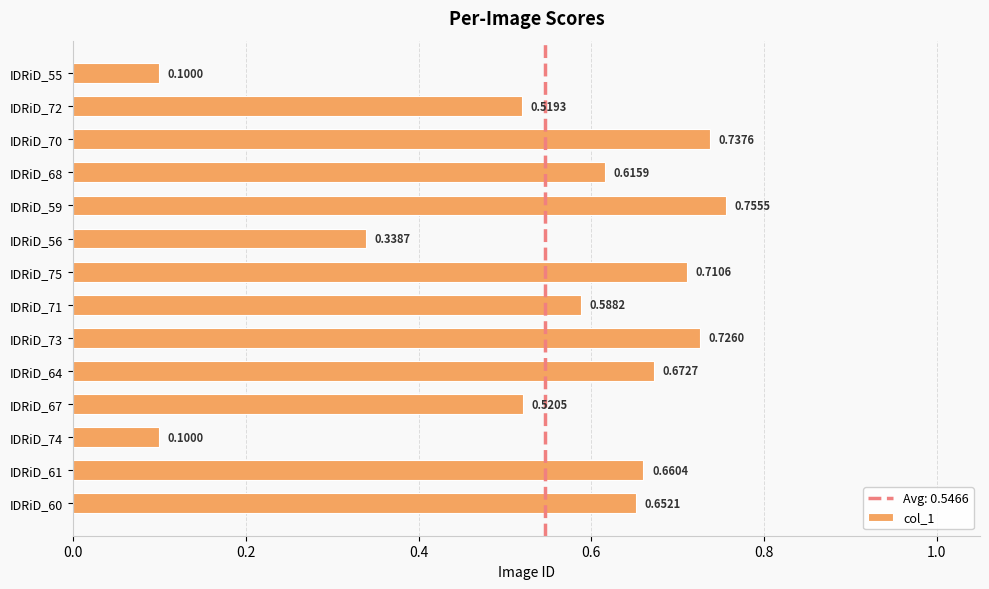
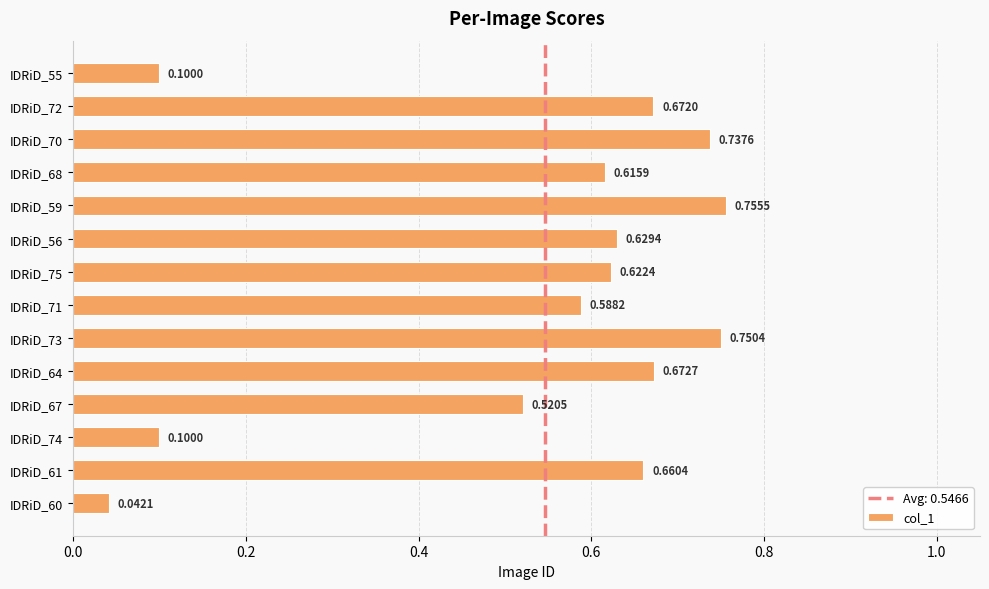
IDRiD_72: 0.5193 -> 0.6720
IDRiD_56: 0.3387 -> 0.6294
IDRiD_75: 0.7106 -> 0.6224
IDRiD_73: 0.7260 -> 0.7504
IDRiD_60: 0.6521 -> 0.0421
